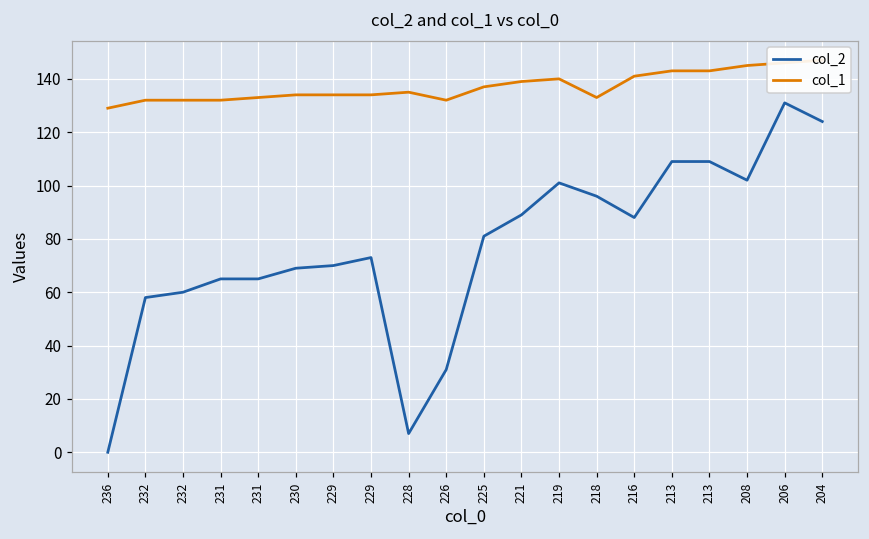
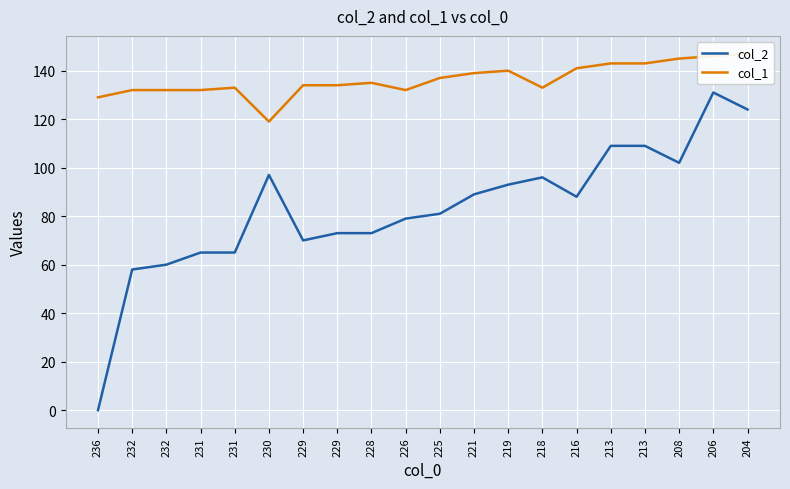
col_2, 230: 69 -> 97
col_1, 230: 134 -> 119
col_2, 228: 7 -> 73
col_2, 226: 31 -> 79
col_2, 219: 101 -> 93
